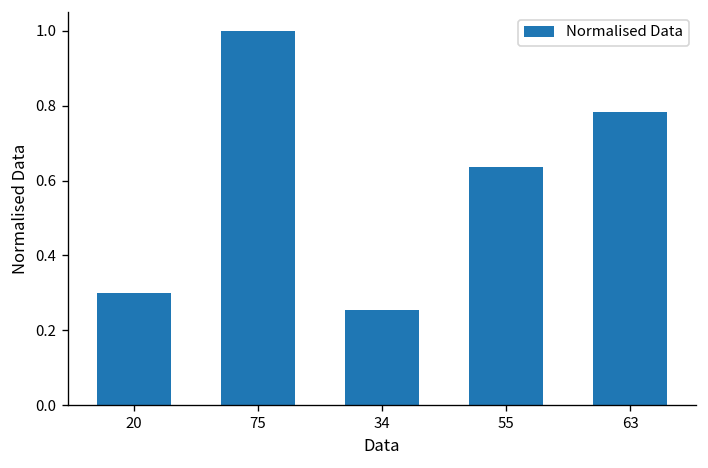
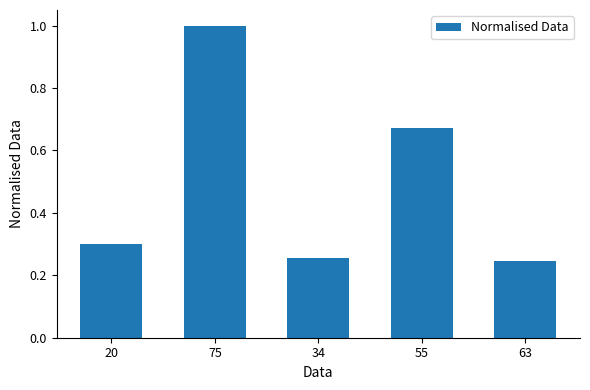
55: 0.64 -> 0.67
63: 0.78 -> 0.25
